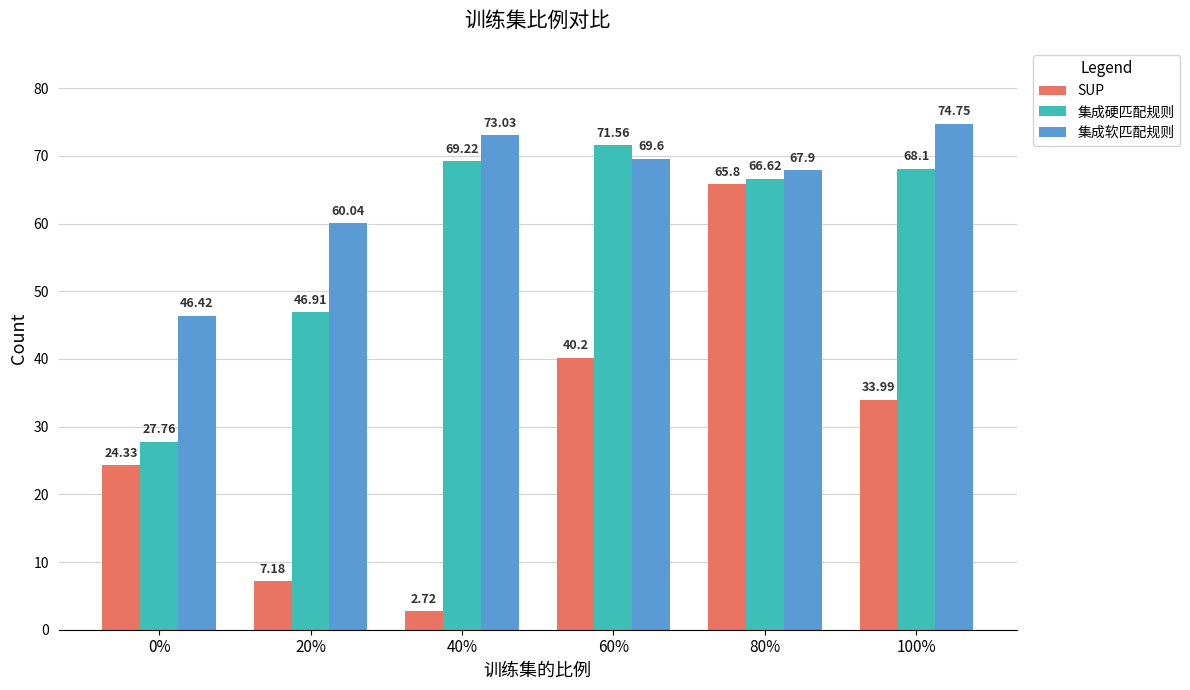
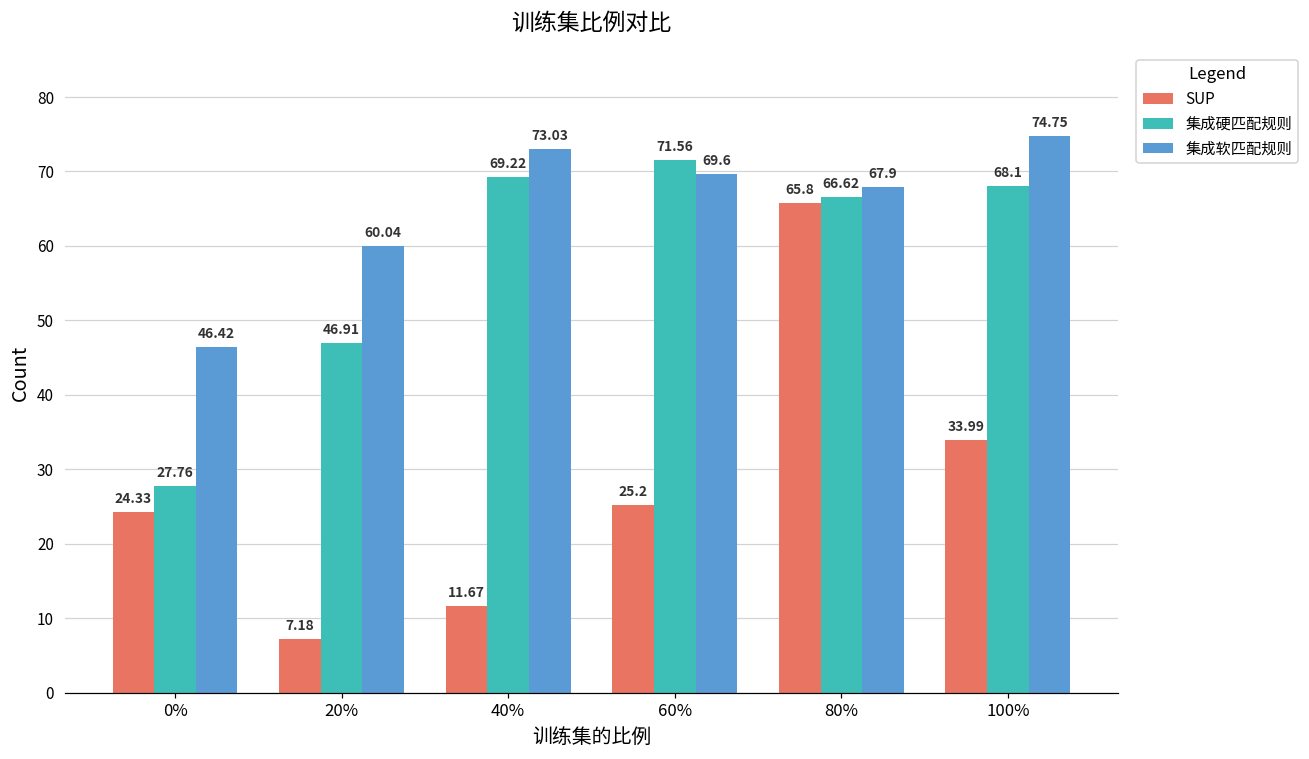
SUP, 40%: 2.72 -> 11.67
SUP, 60%: 40.2 -> 25.2
